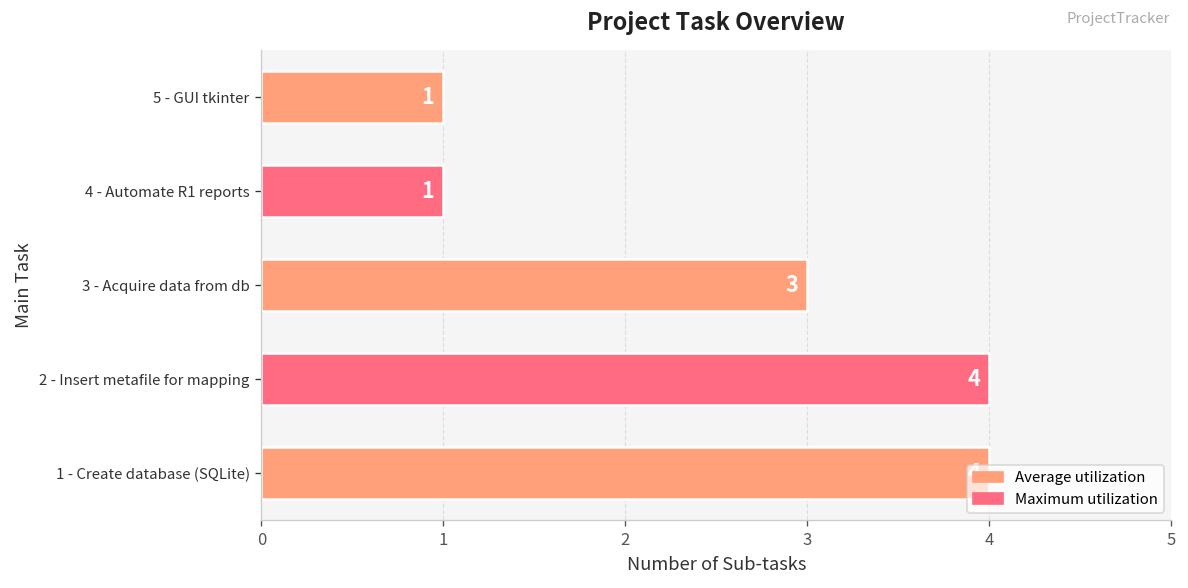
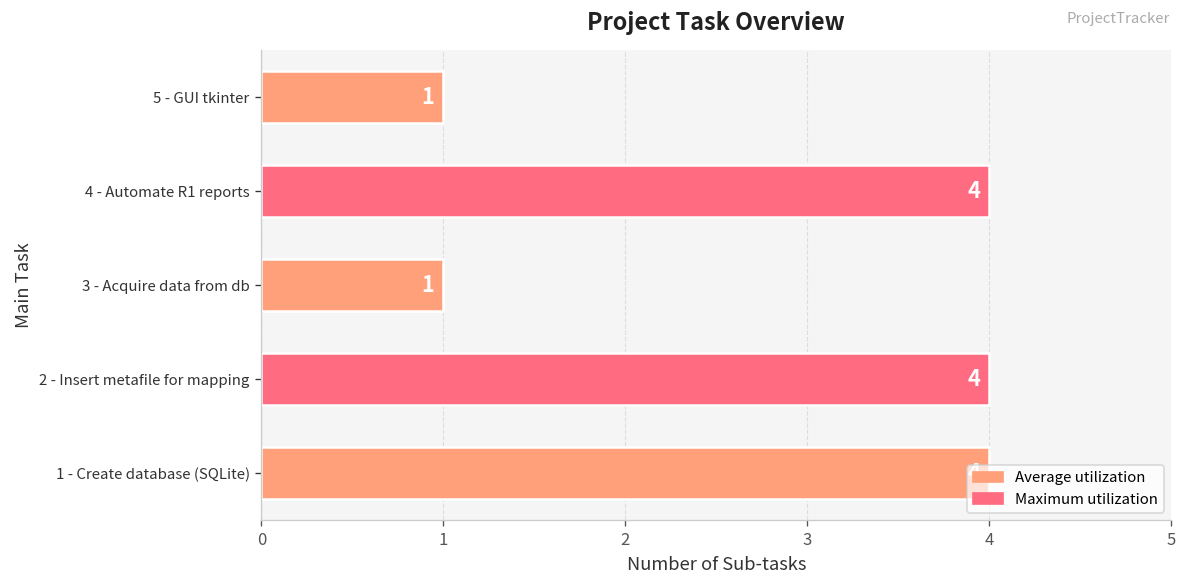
4 - Automate R1 reports: 1 -> 4
3 - Acquire data from db: 3 -> 1
